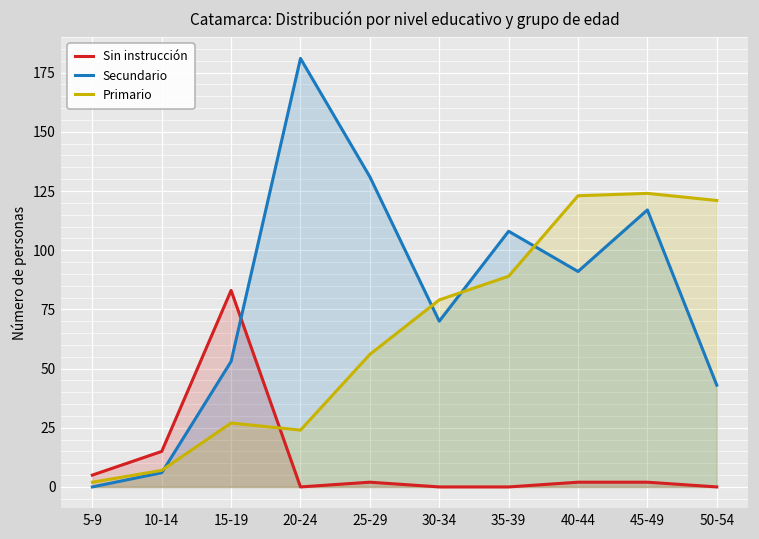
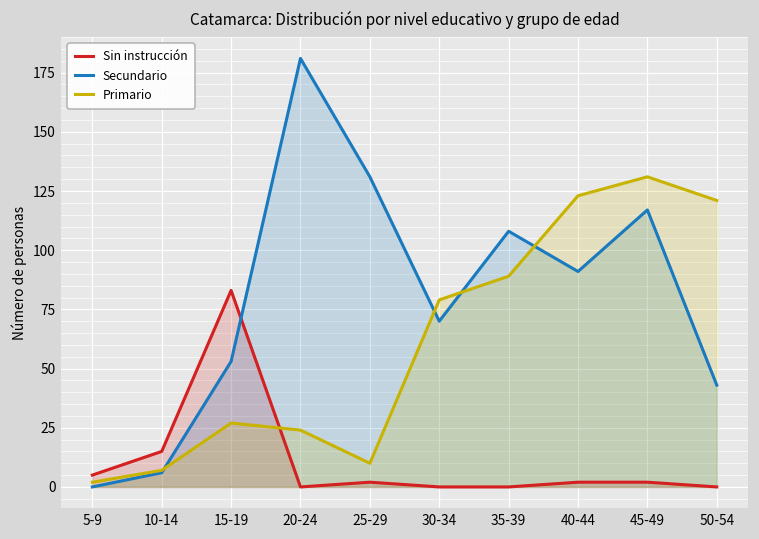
Primario, 25-29: 56 -> 10
Primario, 45-49: 124 -> 131
